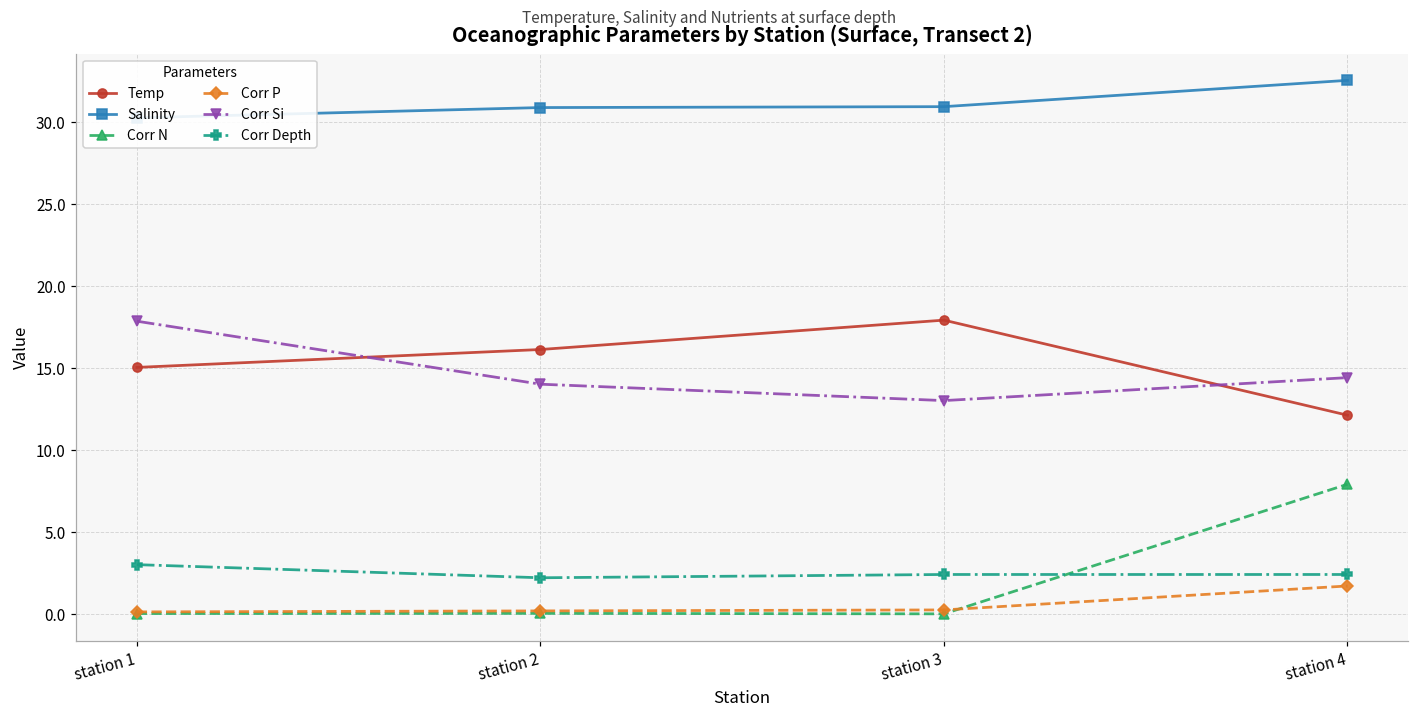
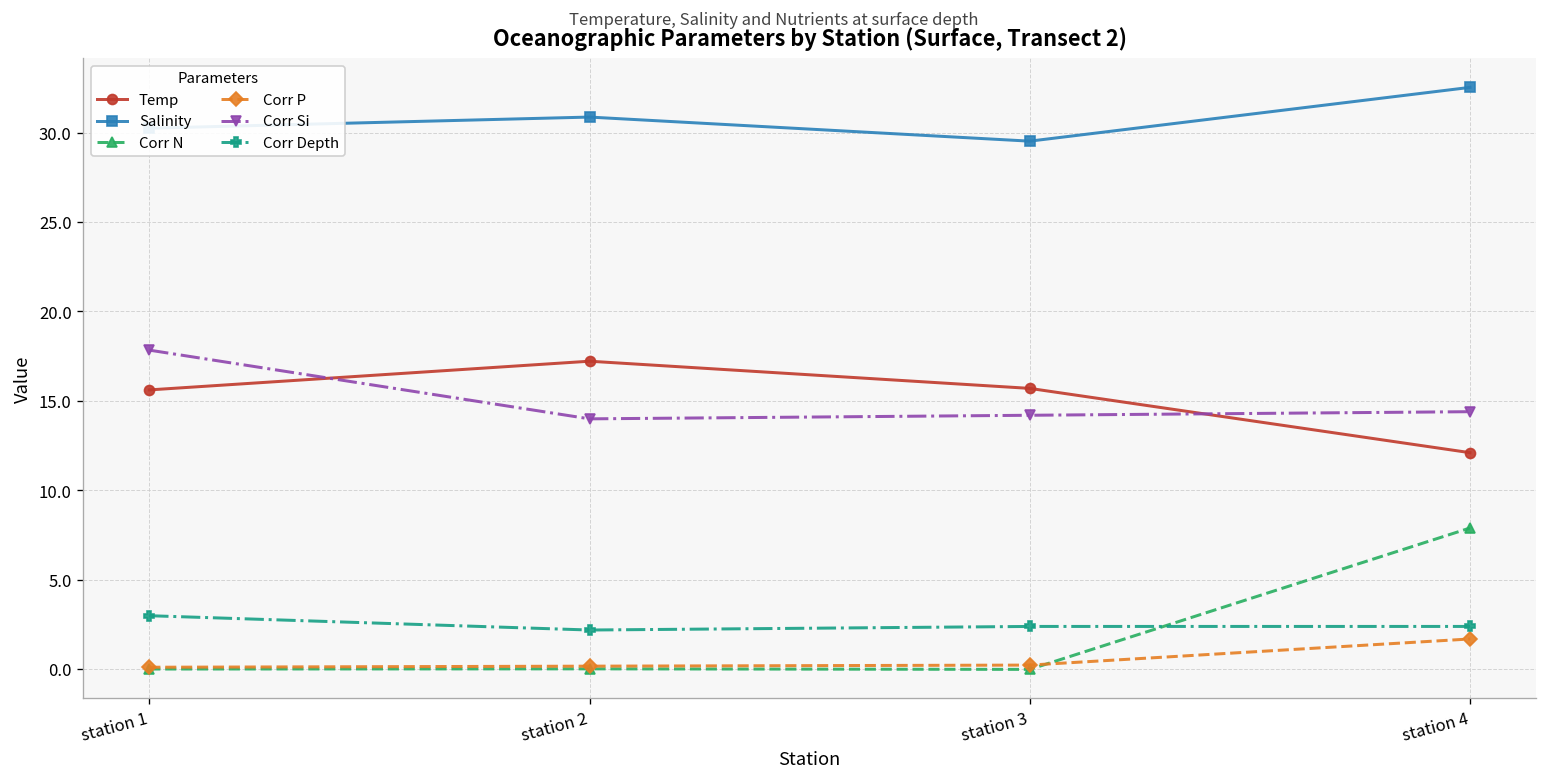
Temp, station 1: 15.0 -> 15.6
Temp, station 2: 16.1 -> 17.2
Temp, station 3: 17.9 -> 15.7
Salinity, station 3: 30.9 -> 29.5
Corr Si, station 3: 13.0 -> 14.2
